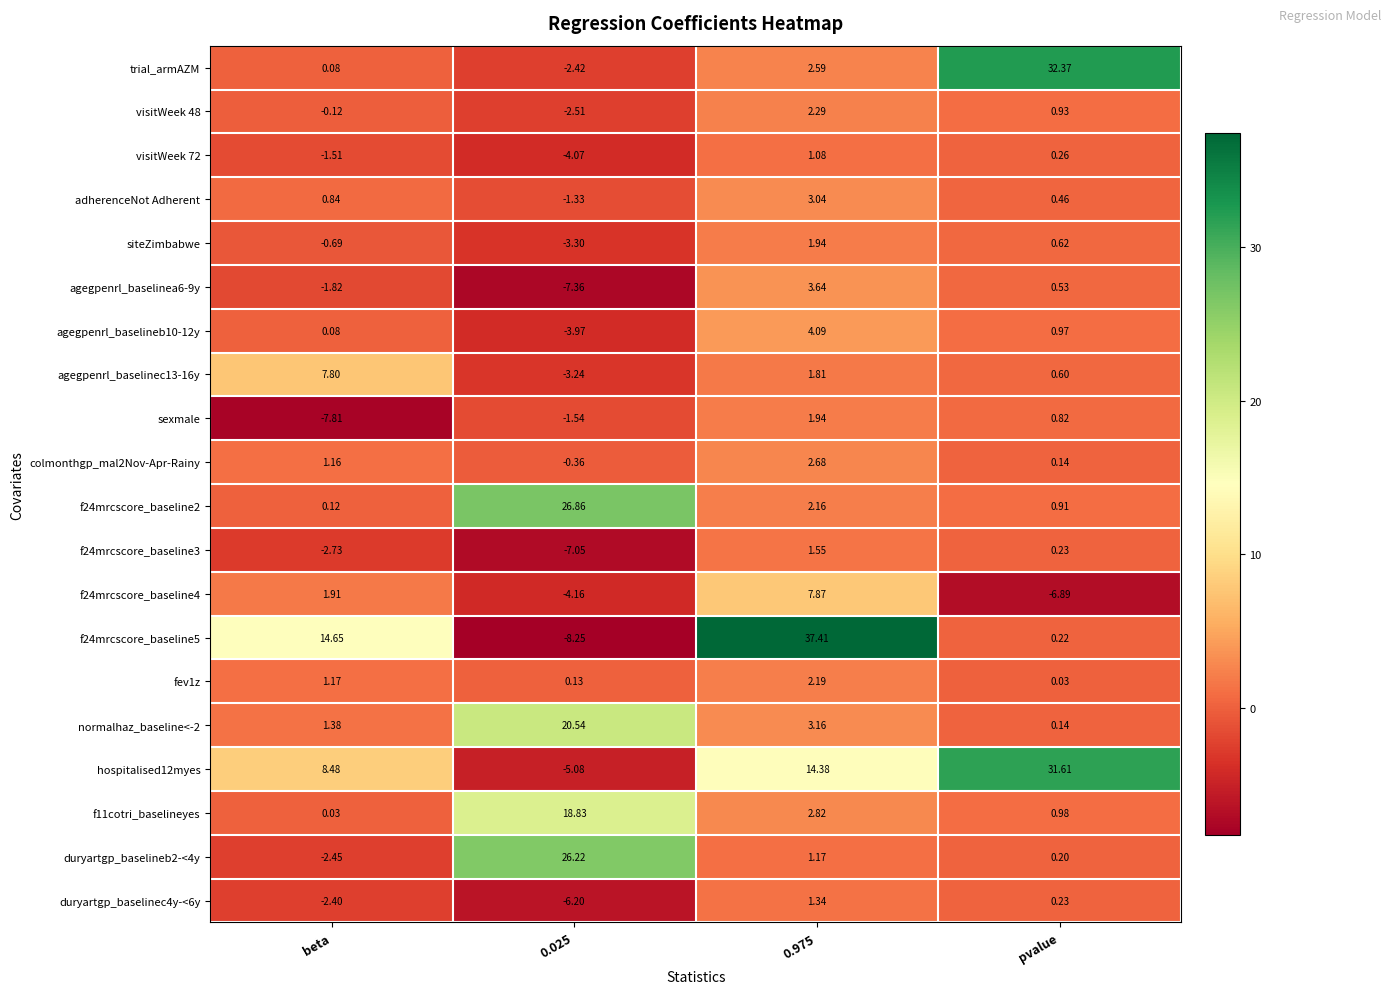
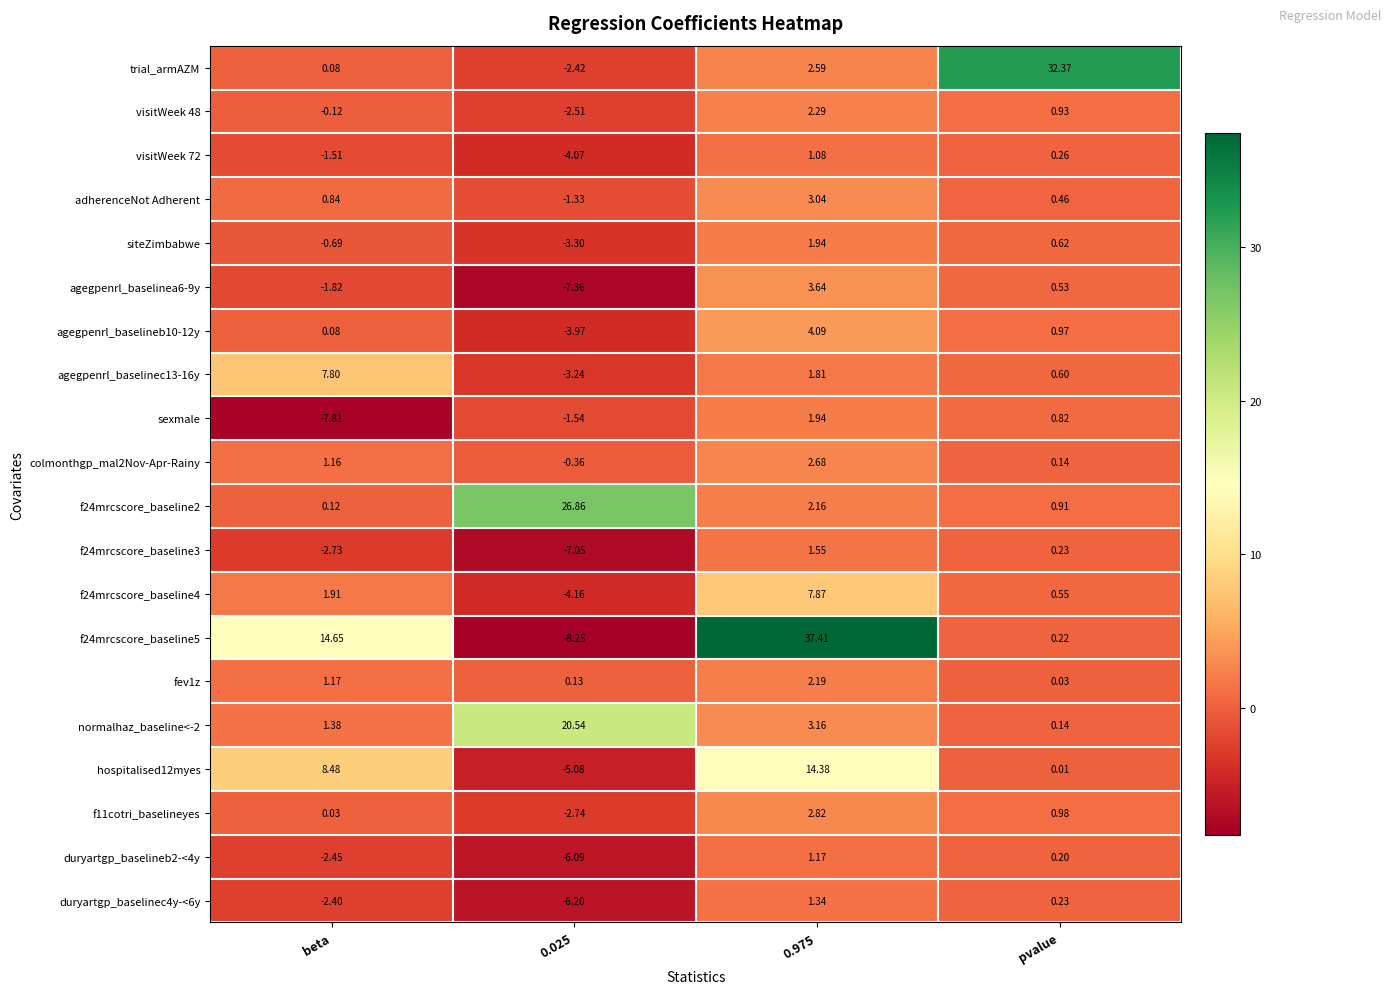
f24mrcscore_baseline4, pvalue: -6.89 -> 0.55
hospitalised12myes, pvalue: 31.61 -> 0.01
f11cotri_baselineyes, 0.025: 18.83 -> -2.74
duryartgp_baselineb2-<4y, 0.025: 26.22 -> -6.09
